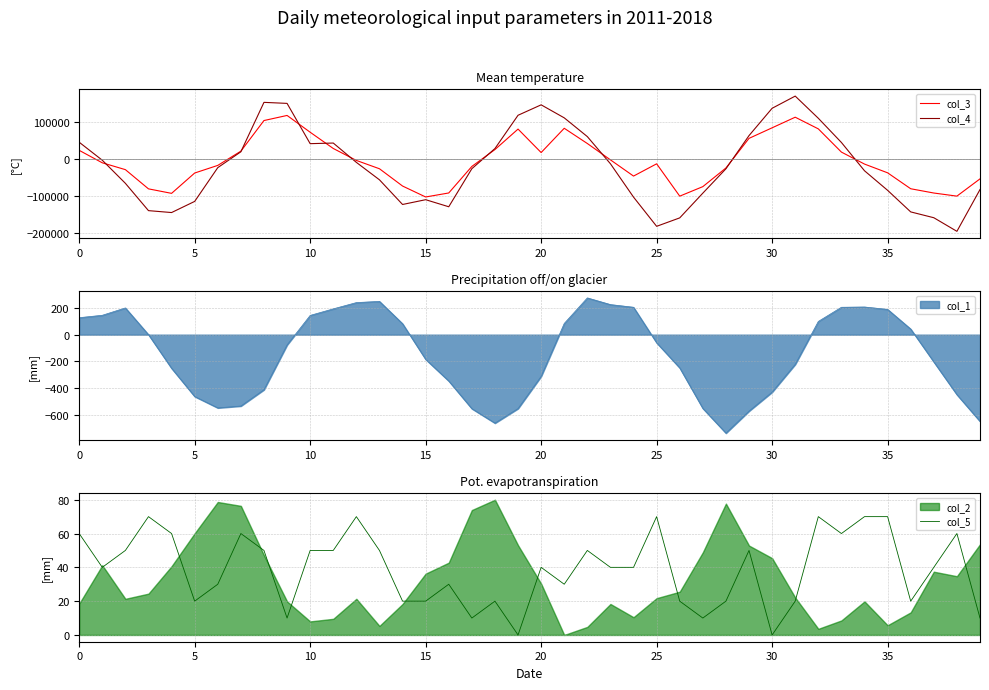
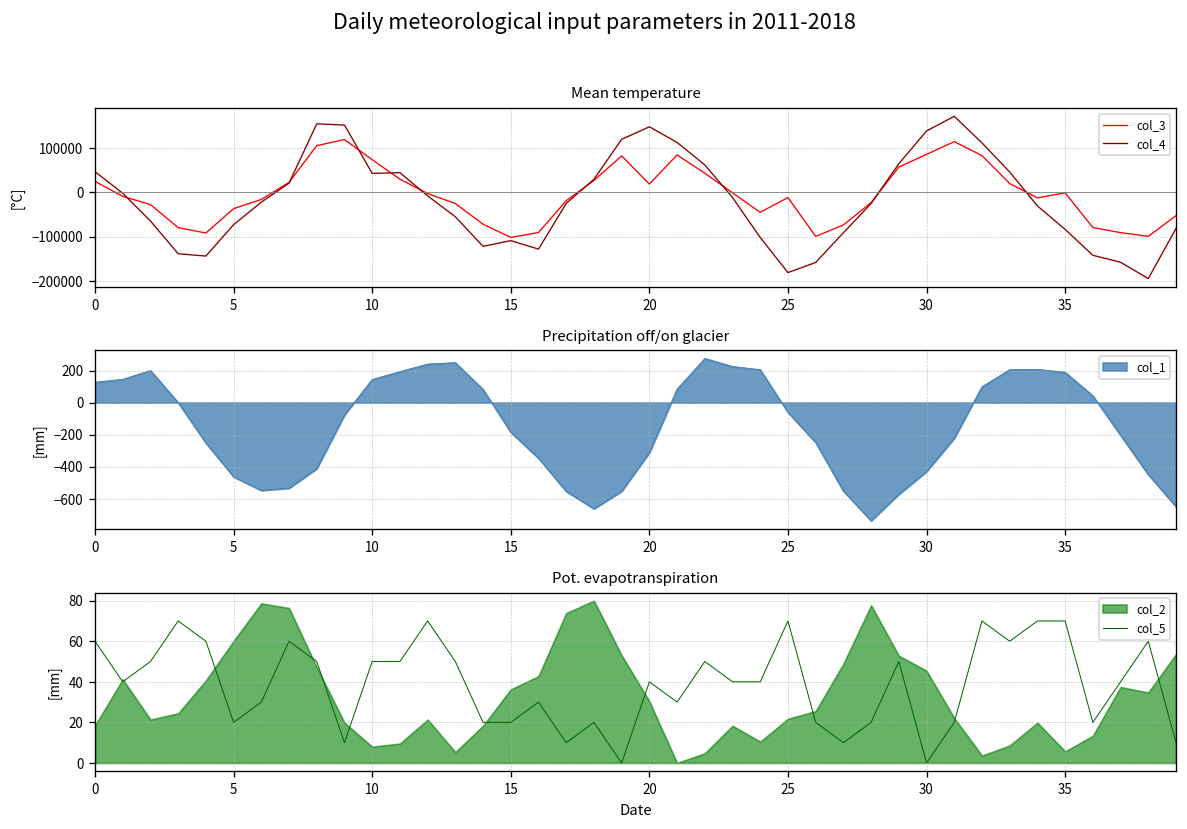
Mean temperature, col_4, 5: -110000 -> -70000
Mean temperature, col_3, 35: -40000 -> 0
